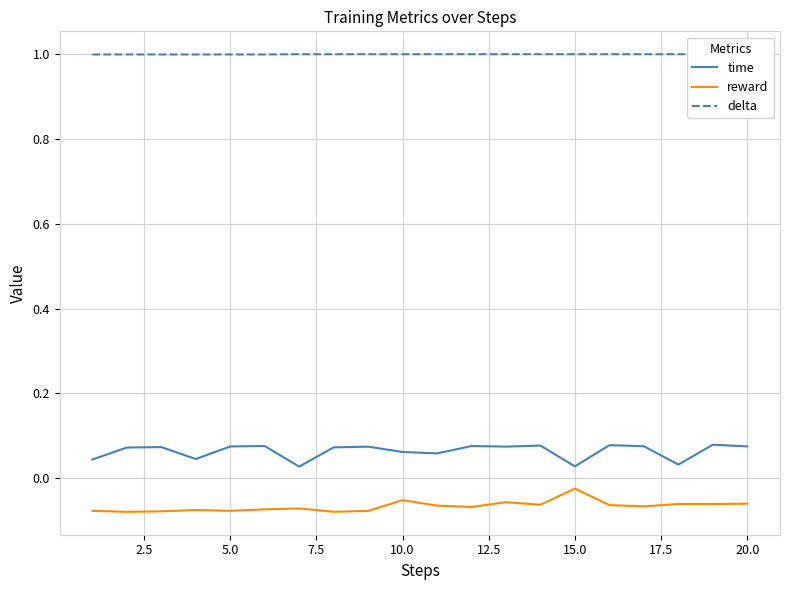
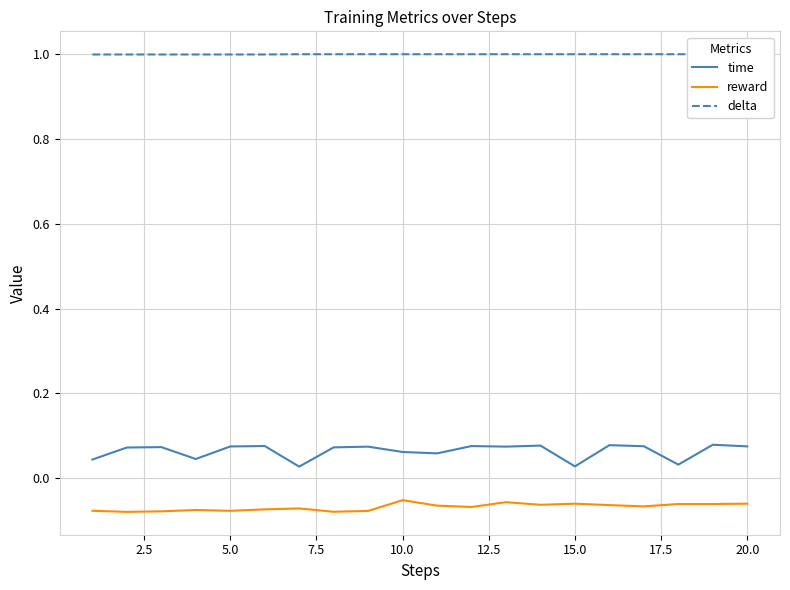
reward, 15.0: -0.02 -> -0.06
